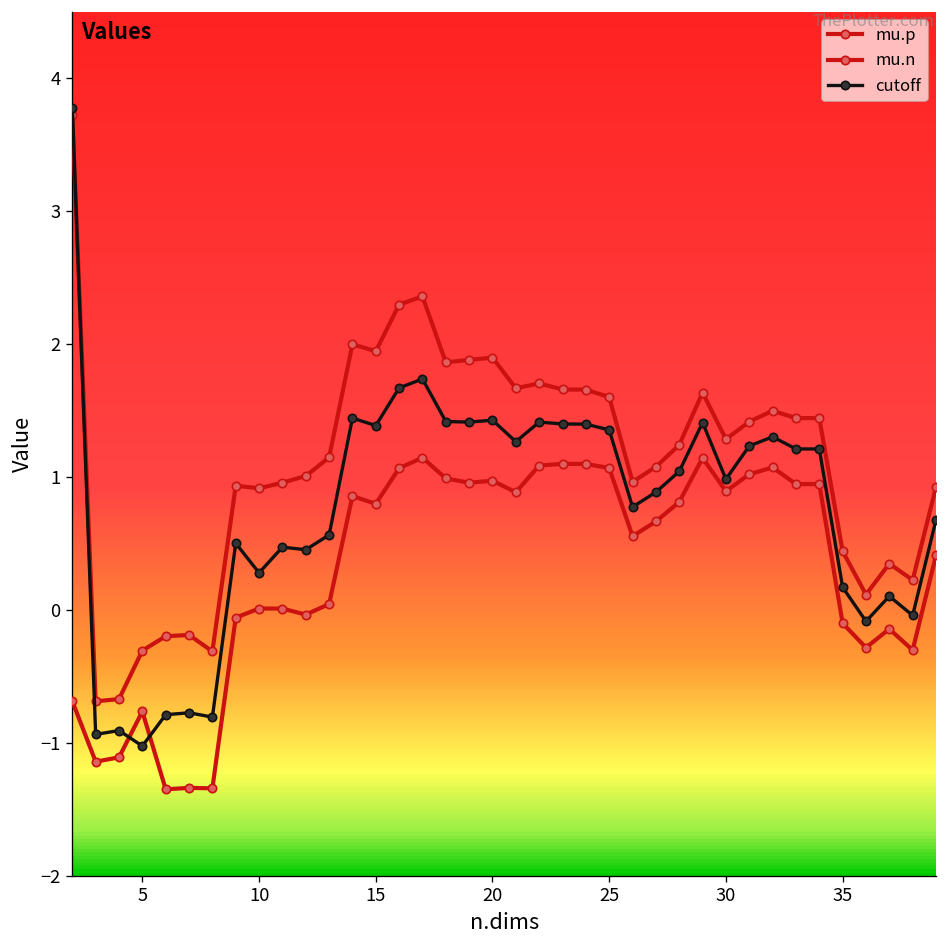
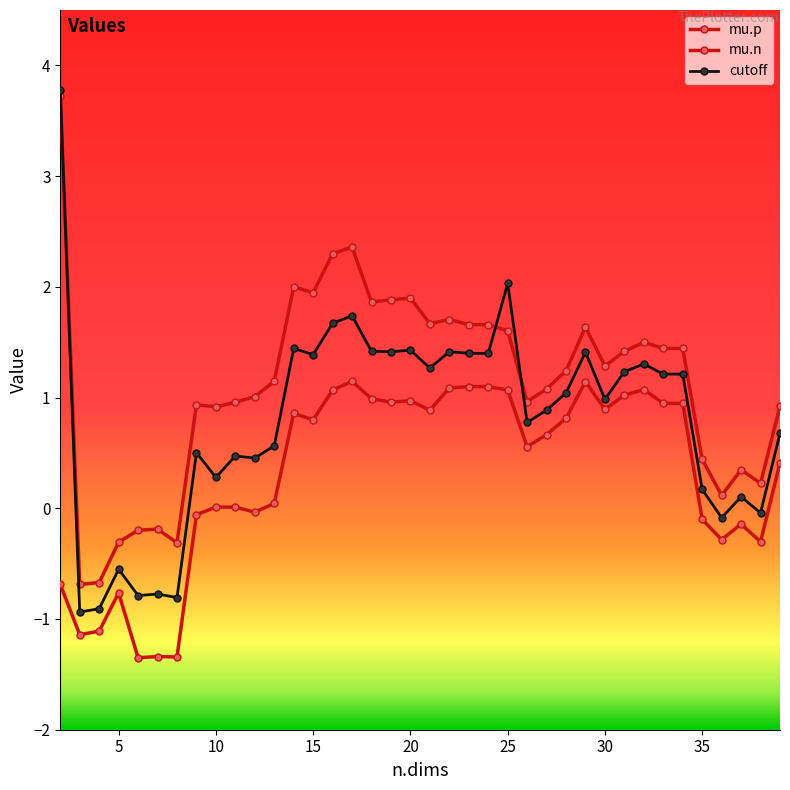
cutoff, 5: -1.02 -> -0.55
cutoff, 25: 1.35 -> 2.03
